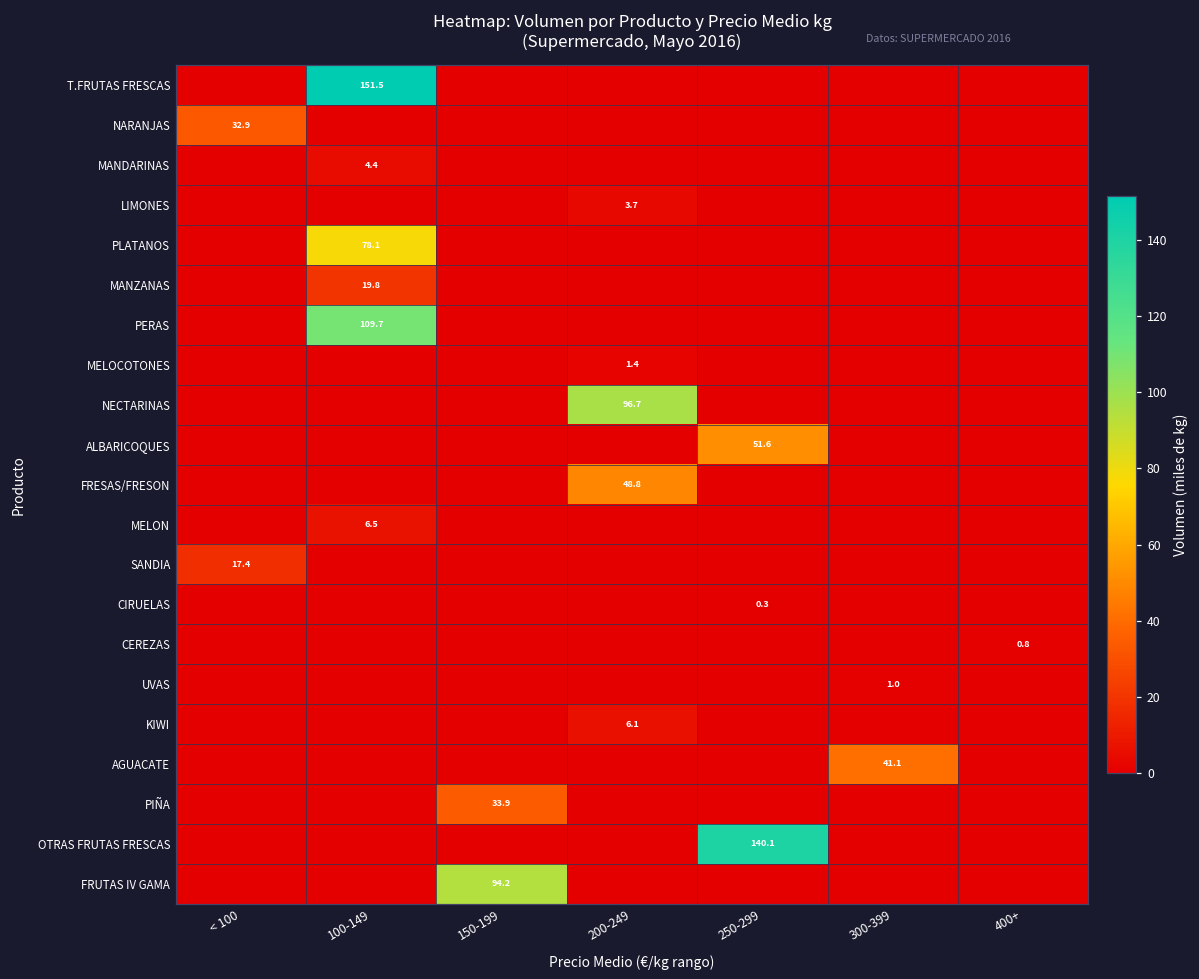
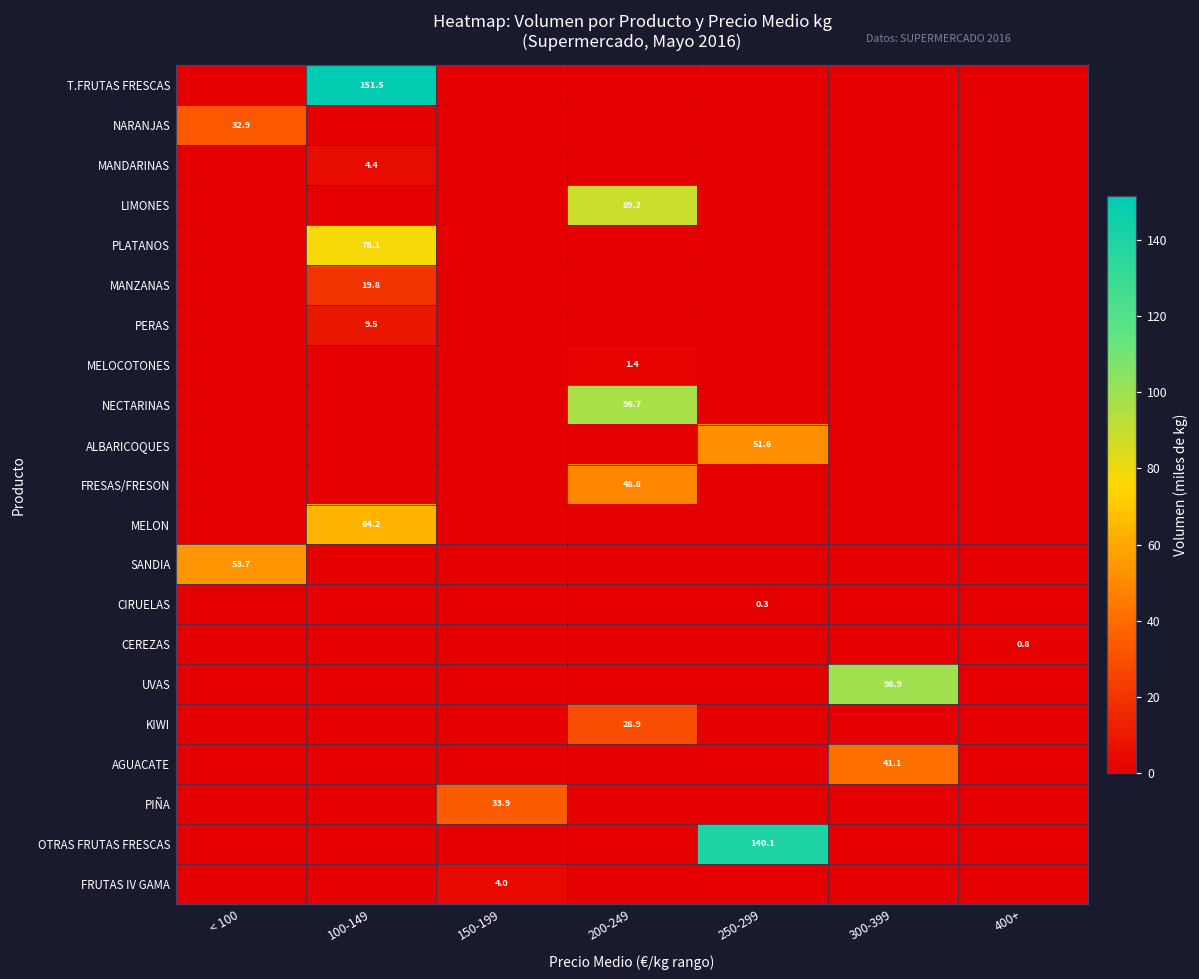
LIMONES, 200-249: 3.7 -> 89.2
PERAS, 100-149: 109.7 -> 9.5
MELON, 100-149: 6.5 -> 64.2
SANDIA, < 100: 17.4 -> 53.7
UVAS, 300-399: 1.0 -> 98.9
KIWI, 200-249: 6.1 -> 28.9
FRUTAS IV GAMA, 150-199: 94.2 -> 4.0
